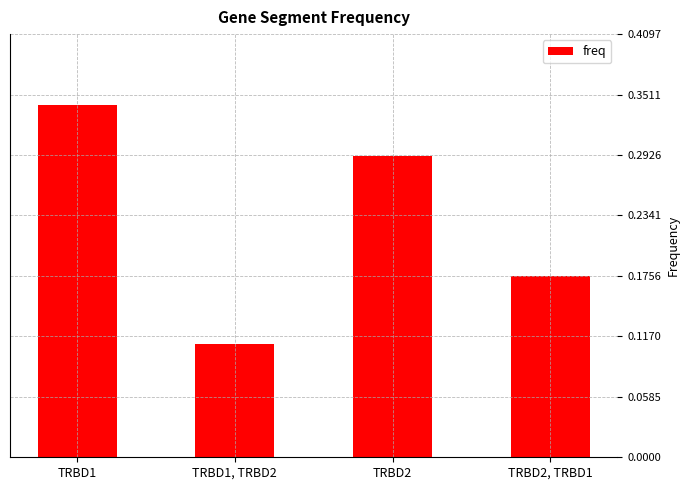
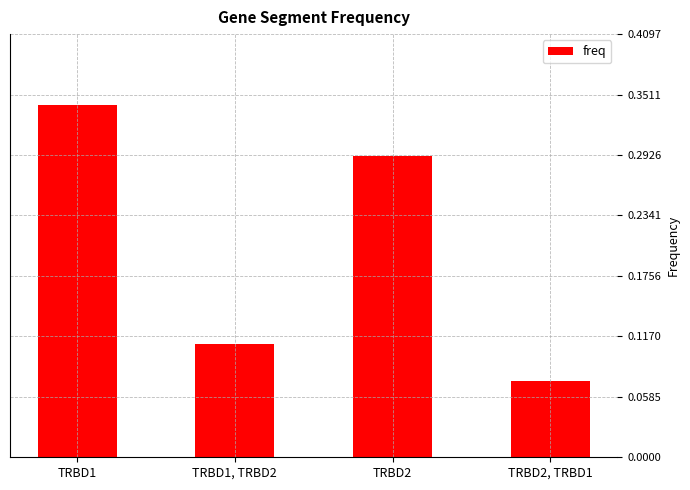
TRBD2, TRBD1: 0.176 -> 0.073
